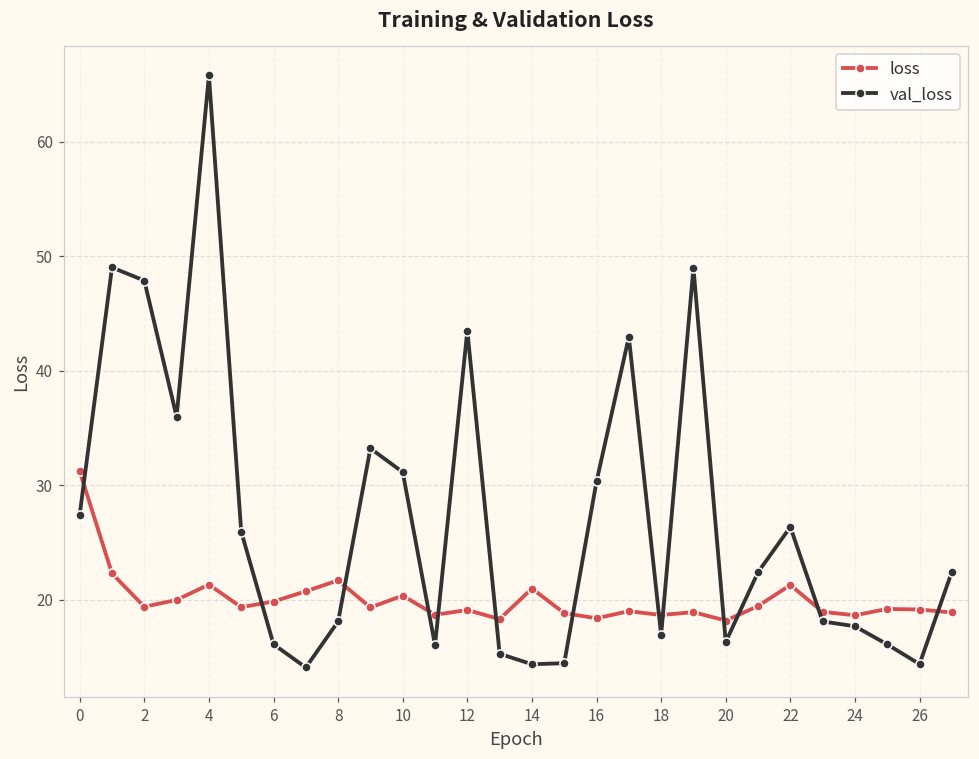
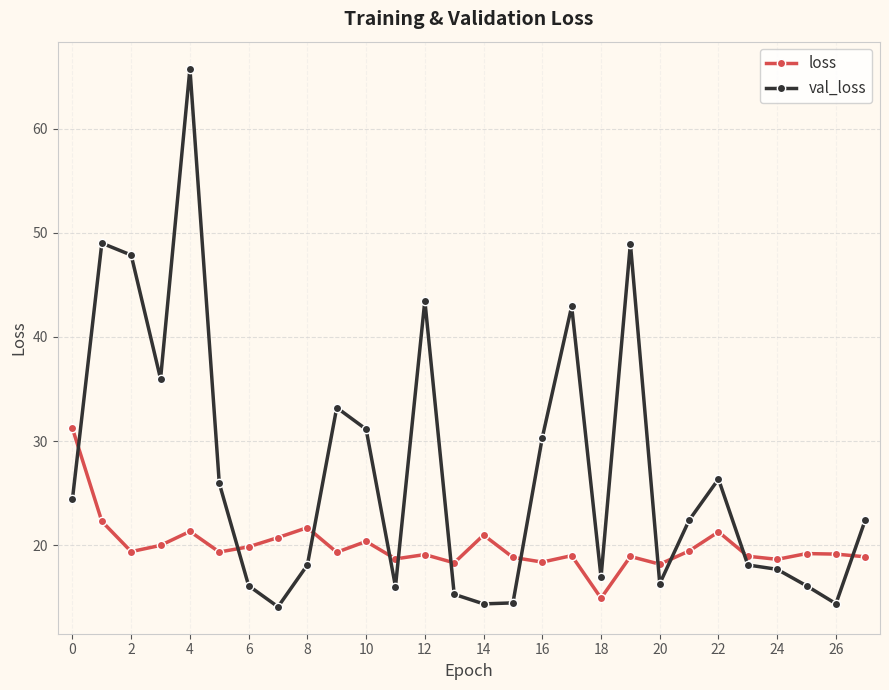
val_loss, 0: 27.4 -> 24.4
loss, 18: 18.7 -> 14.9
